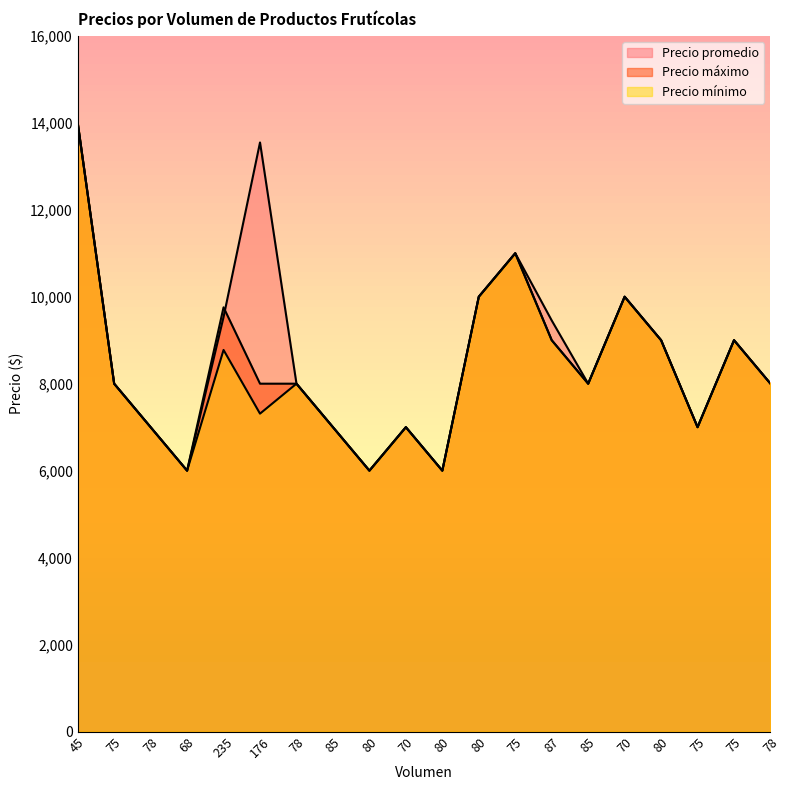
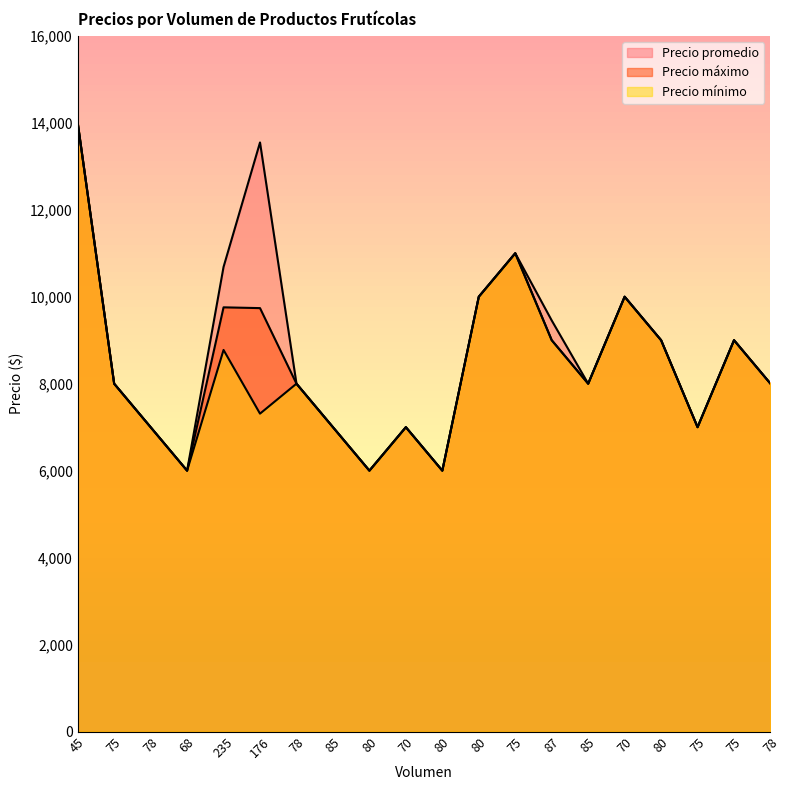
Precio promedio, 235: 9,500 -> 10,700
Precio máximo, 176: 8,000 -> 9,700
